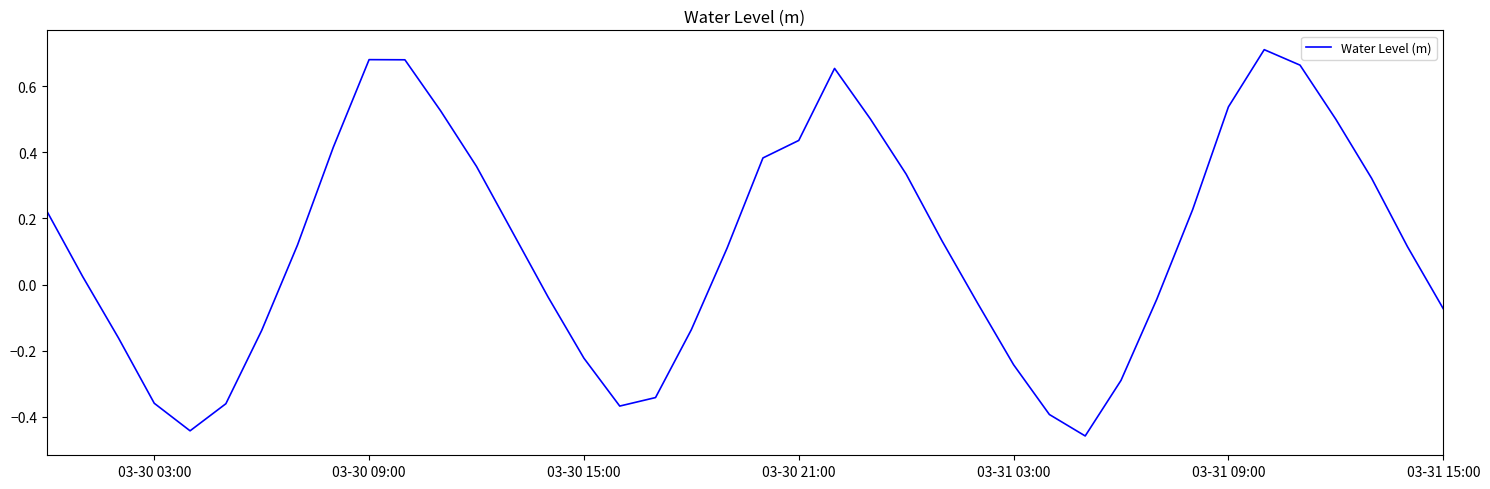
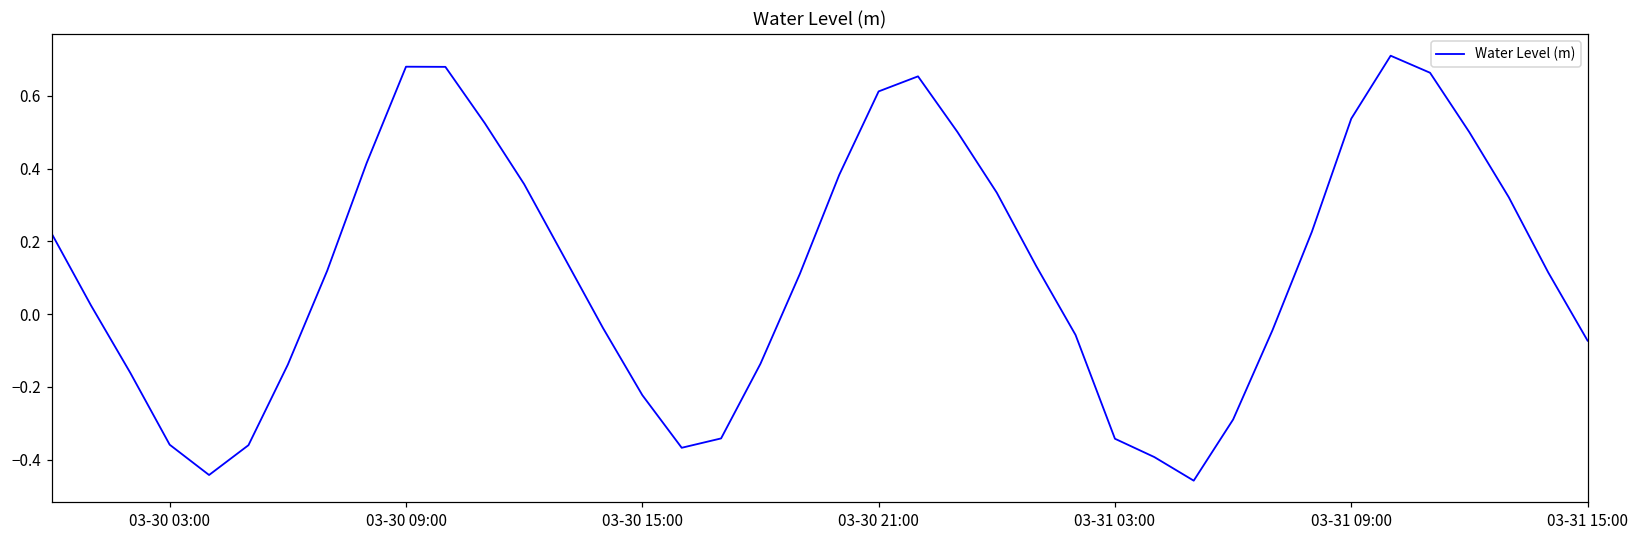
03-30 21:00: 0.44 -> 0.61
03-31 03:00: -0.24 -> -0.34
